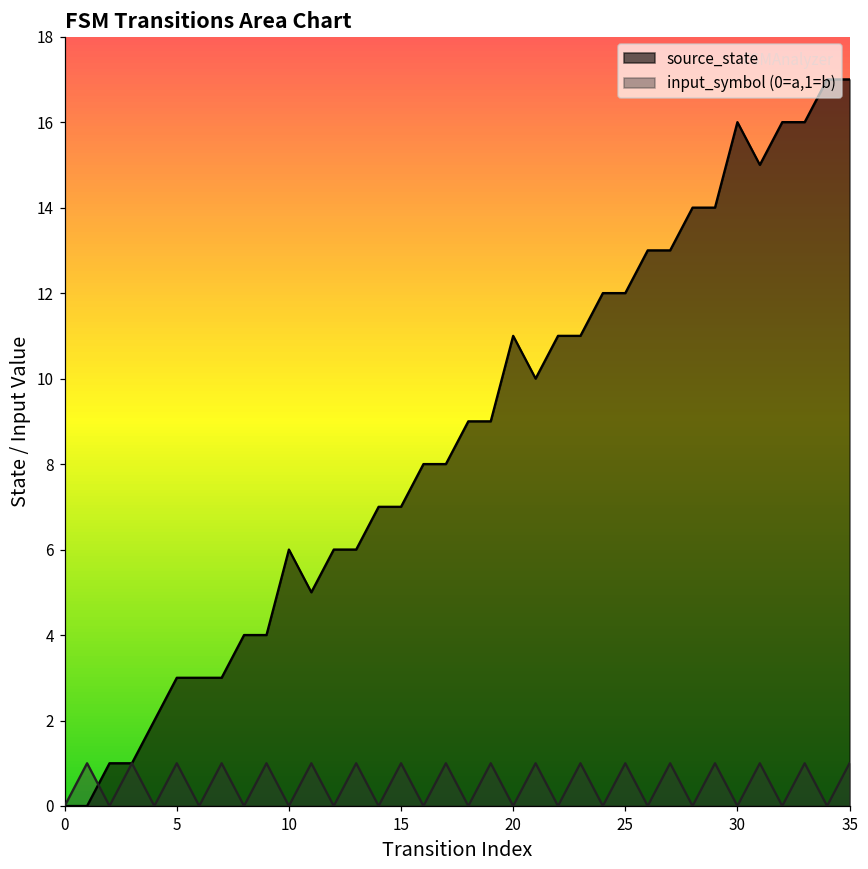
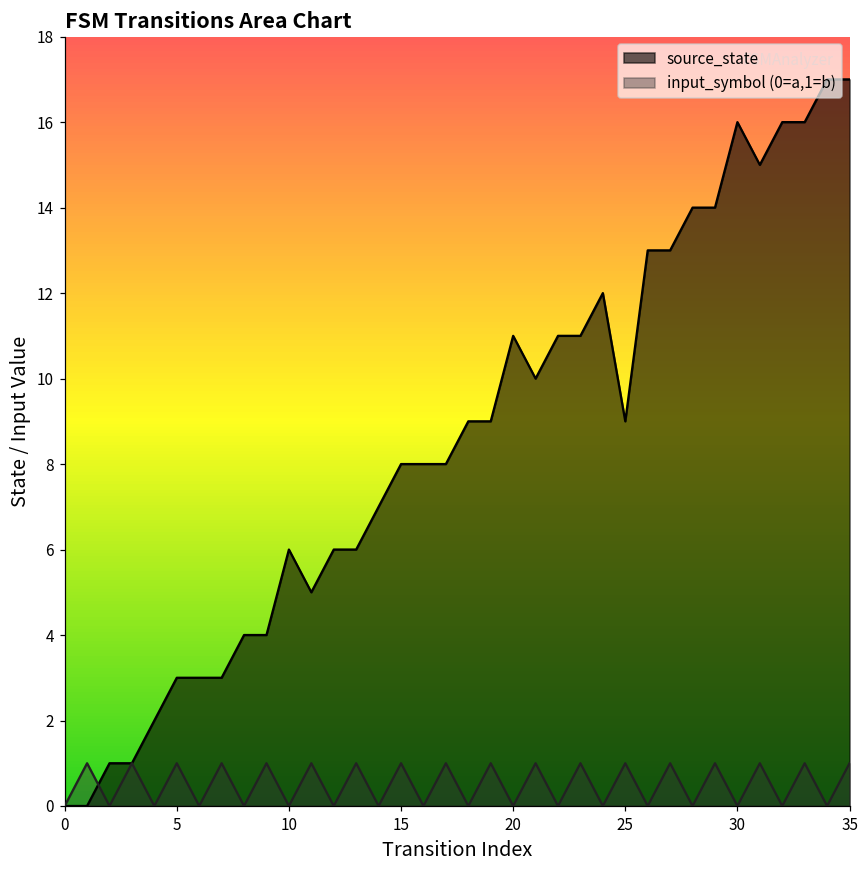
source_state, 15: 7 -> 8
source_state, 25: 12 -> 9
